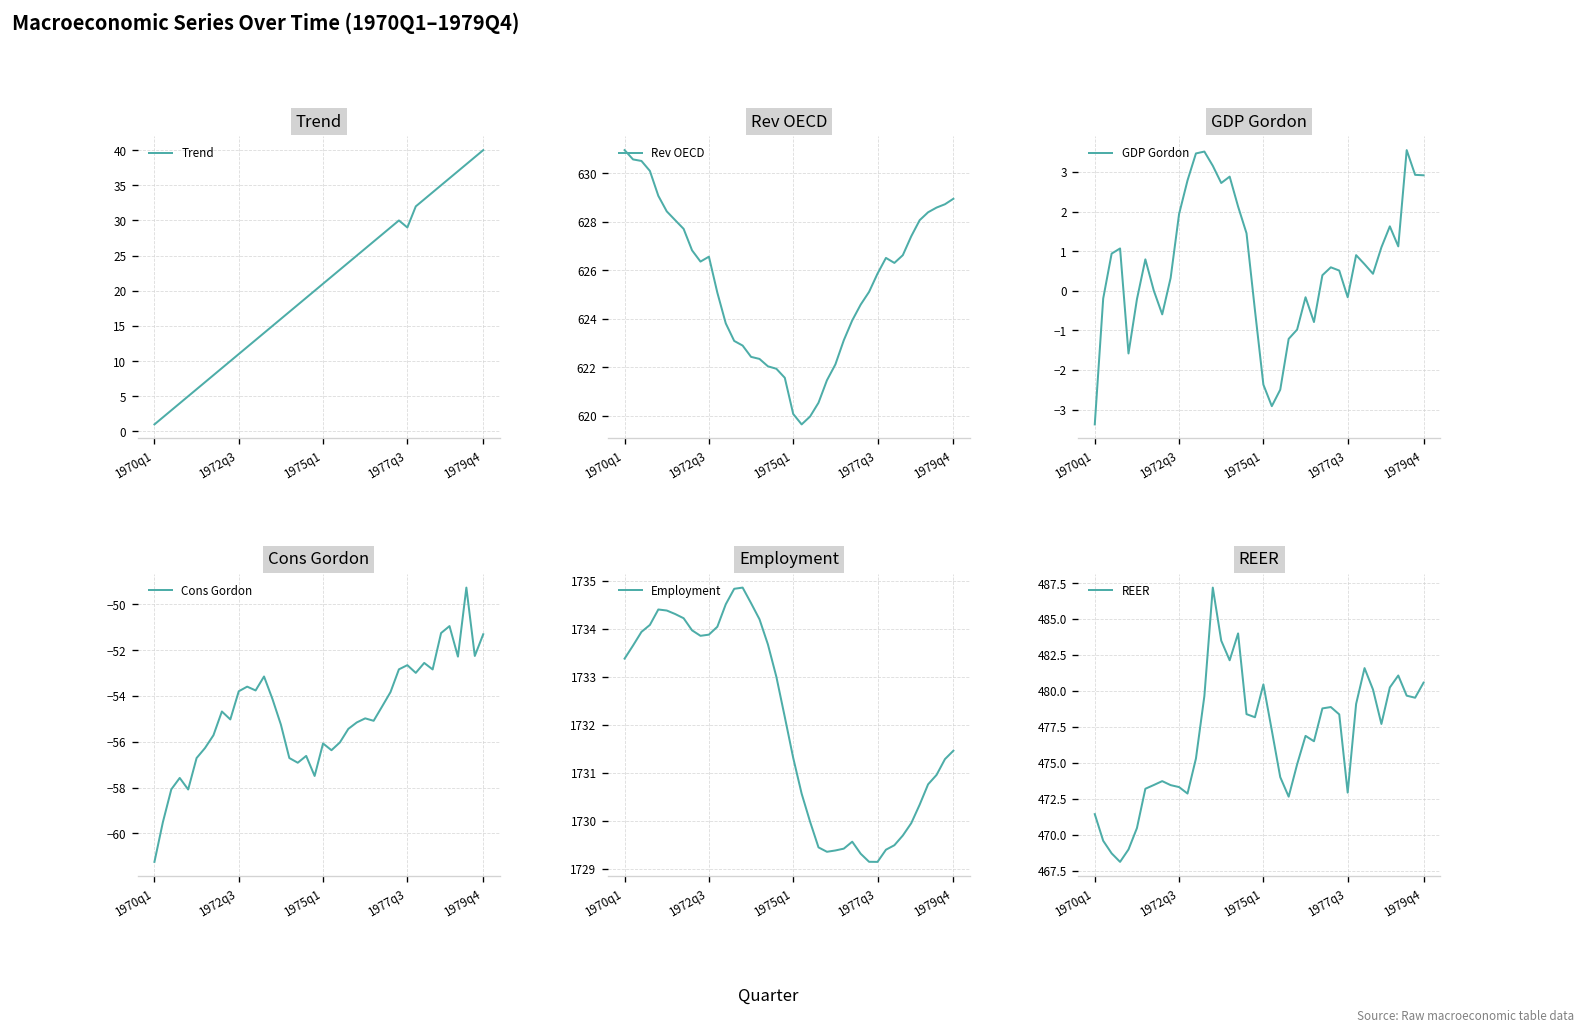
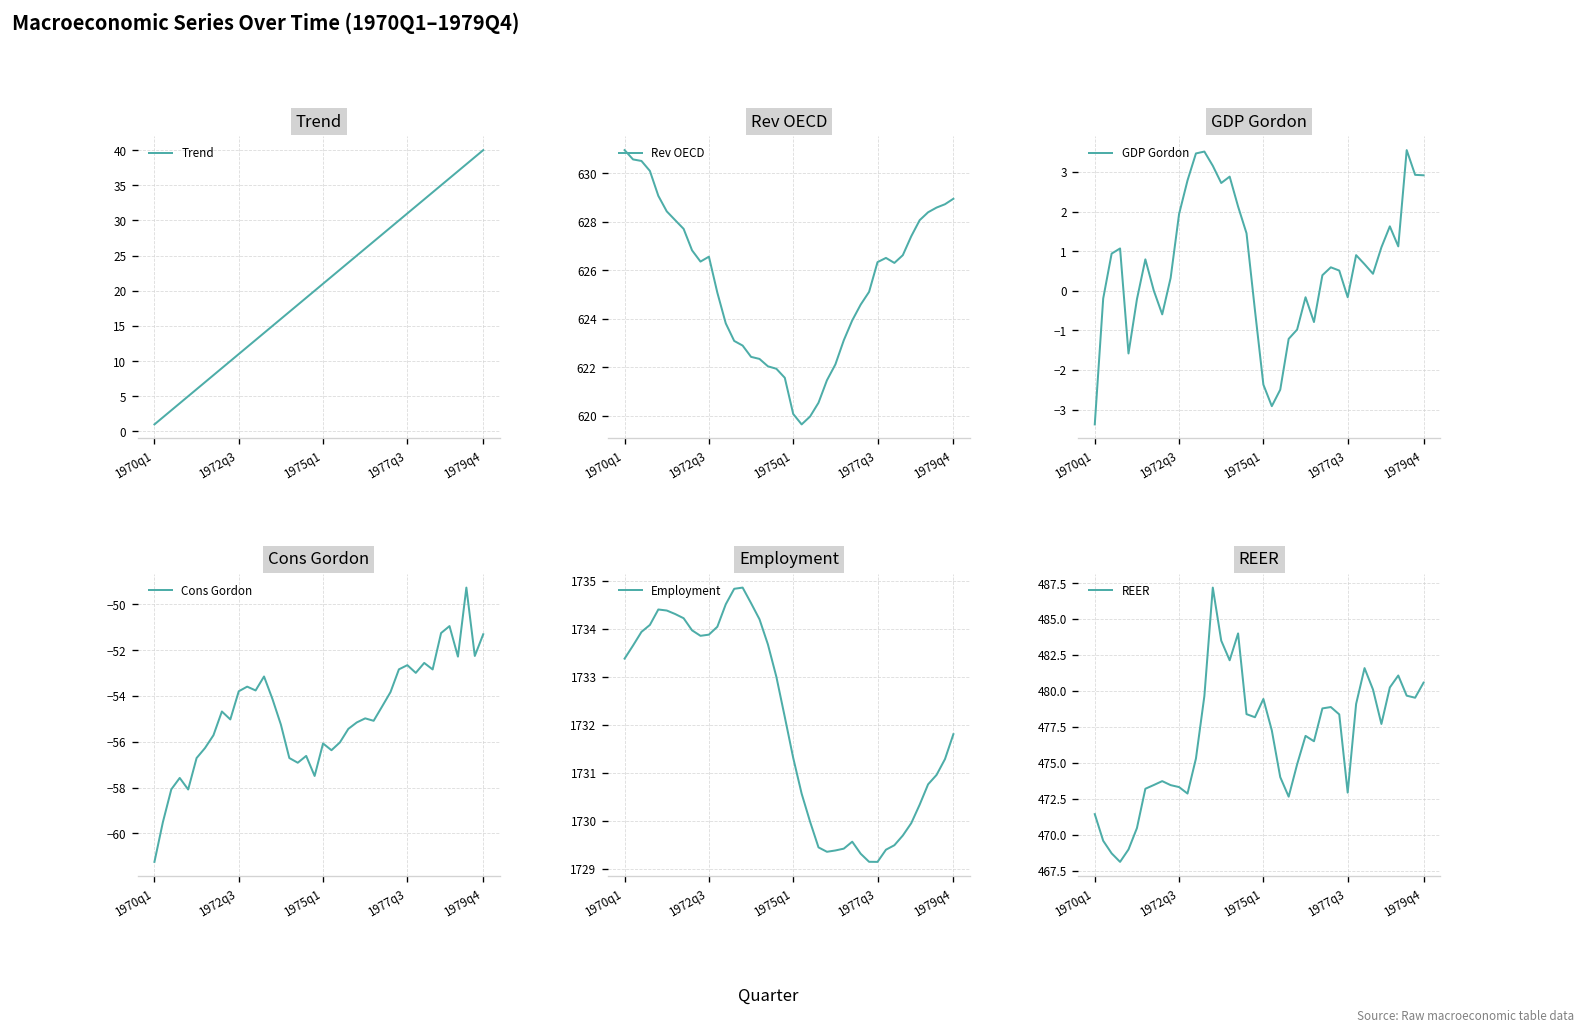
Trend, 1977q3: 29 -> 31
Rev OECD, 1977q3: 625.9 -> 626.3
Employment, 1979q4: 1731.5 -> 1731.8
REER, 1975q1: 480.5 -> 479.4
